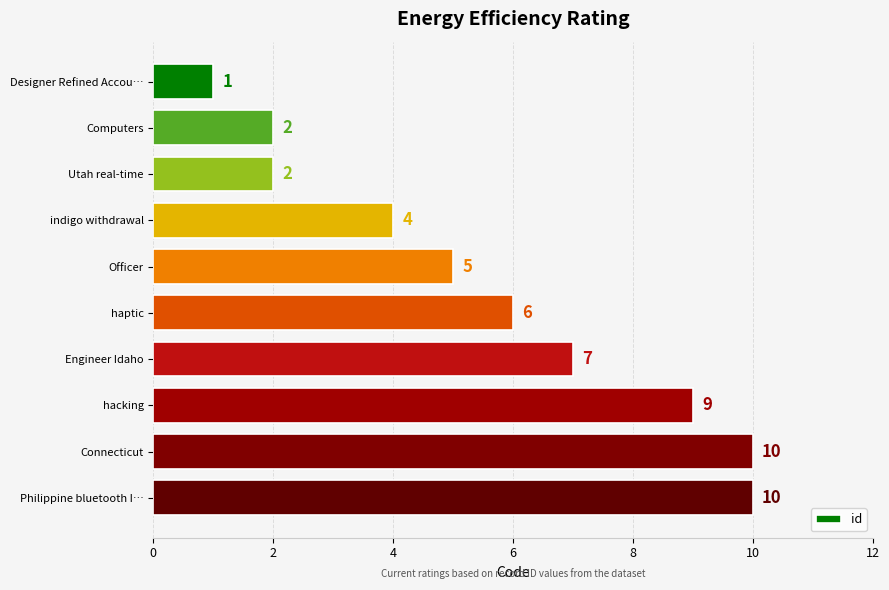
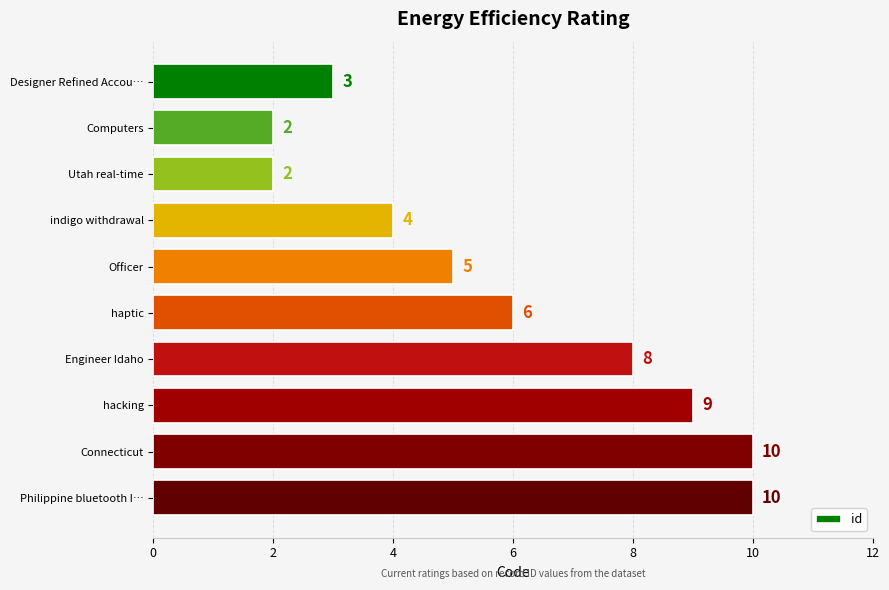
Designer Refined Accou…: 1 -> 3
Engineer Idaho: 7 -> 8
